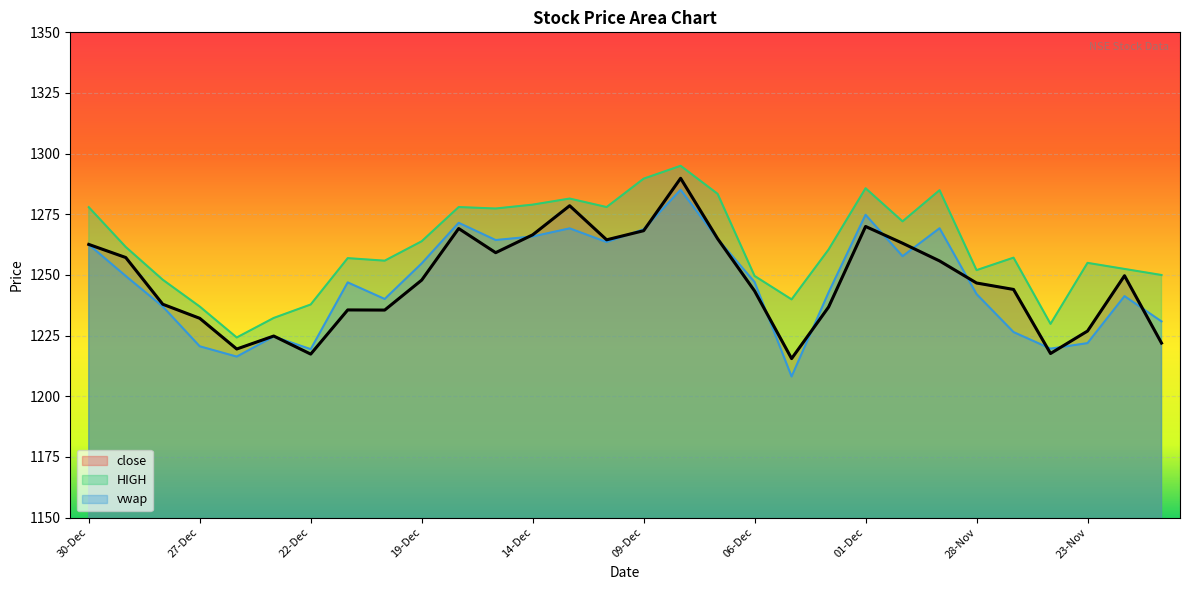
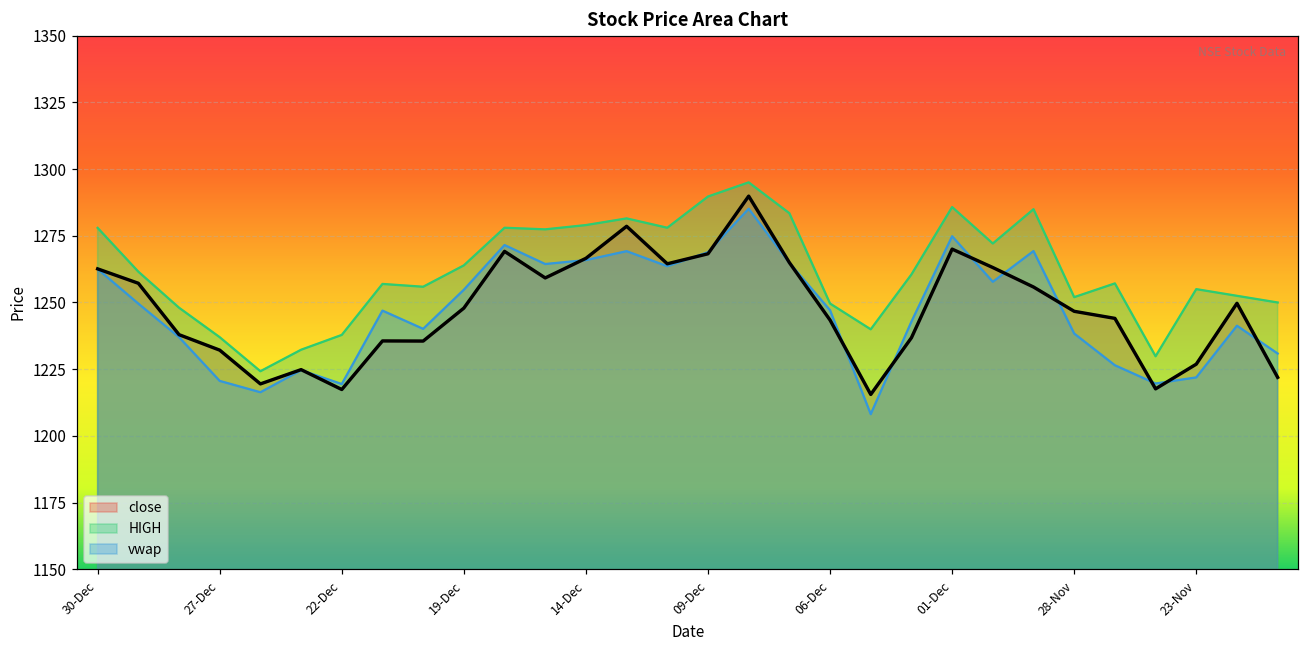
vwap, 28-Nov: 1242 -> 1238
